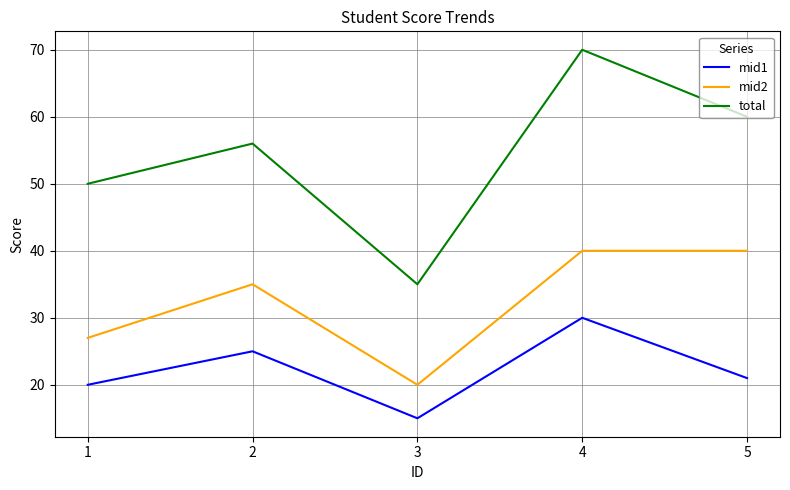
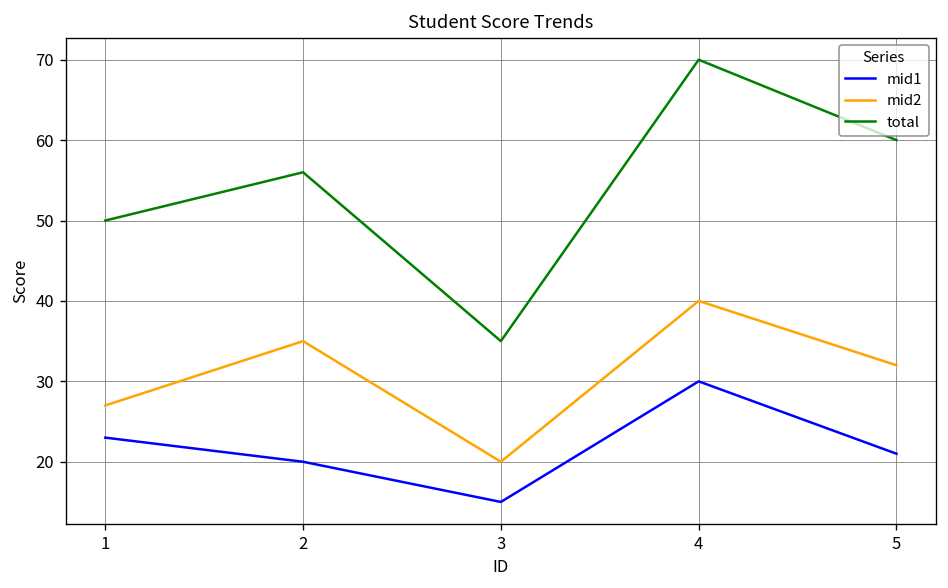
mid1, 1: 20 -> 23
mid1, 2: 25 -> 20
mid2, 5: 40 -> 32
